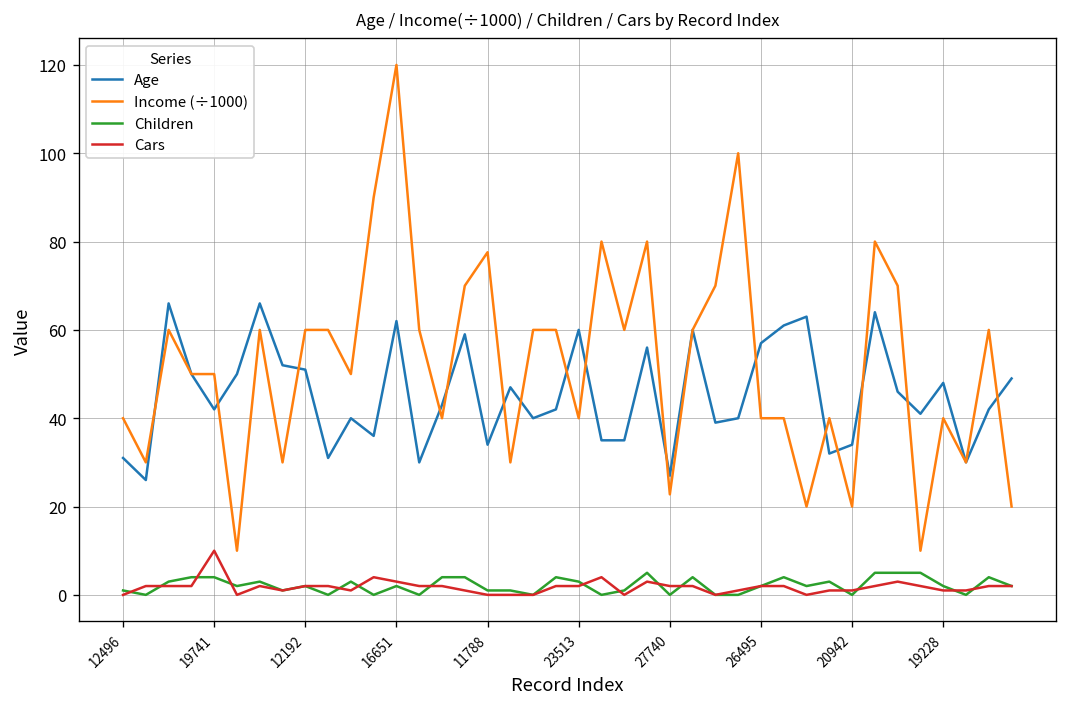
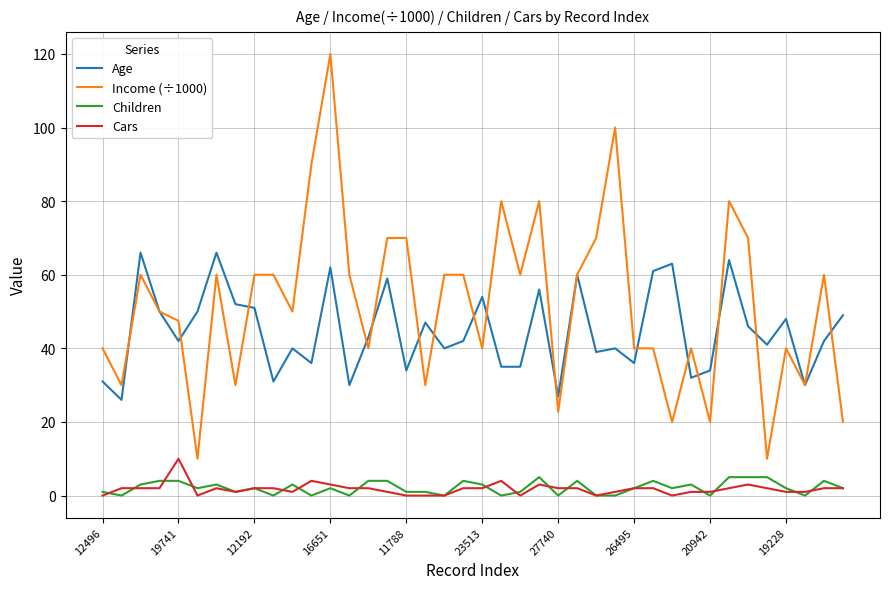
Income (÷1000), 19741: 50 -> 47
Income (÷1000), 11788: 78 -> 70
Age, 23513: 60 -> 54
Age, 26495: 57 -> 36
